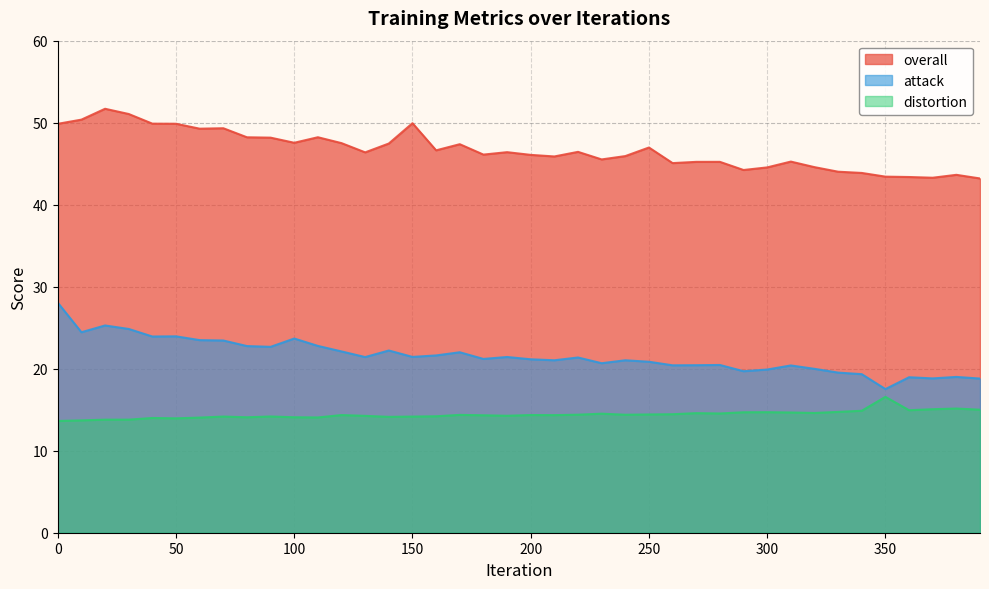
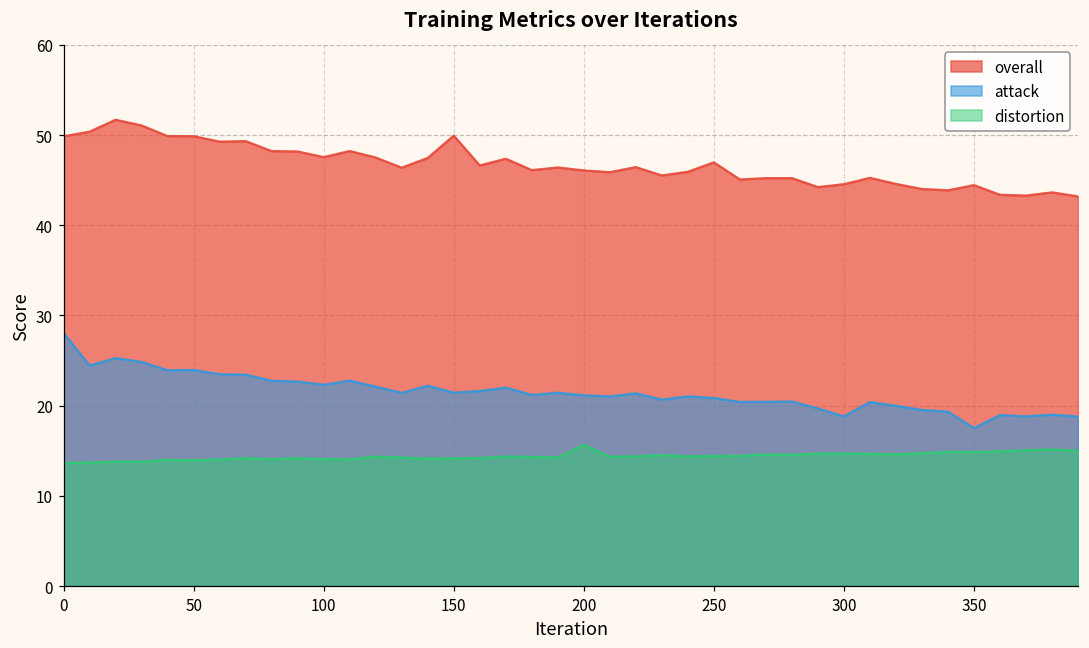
attack, 100: 24 -> 22
distortion, 200: 14 -> 16
attack, 300: 20 -> 19
overall, 350: 43 -> 44
distortion, 350: 17 -> 15
